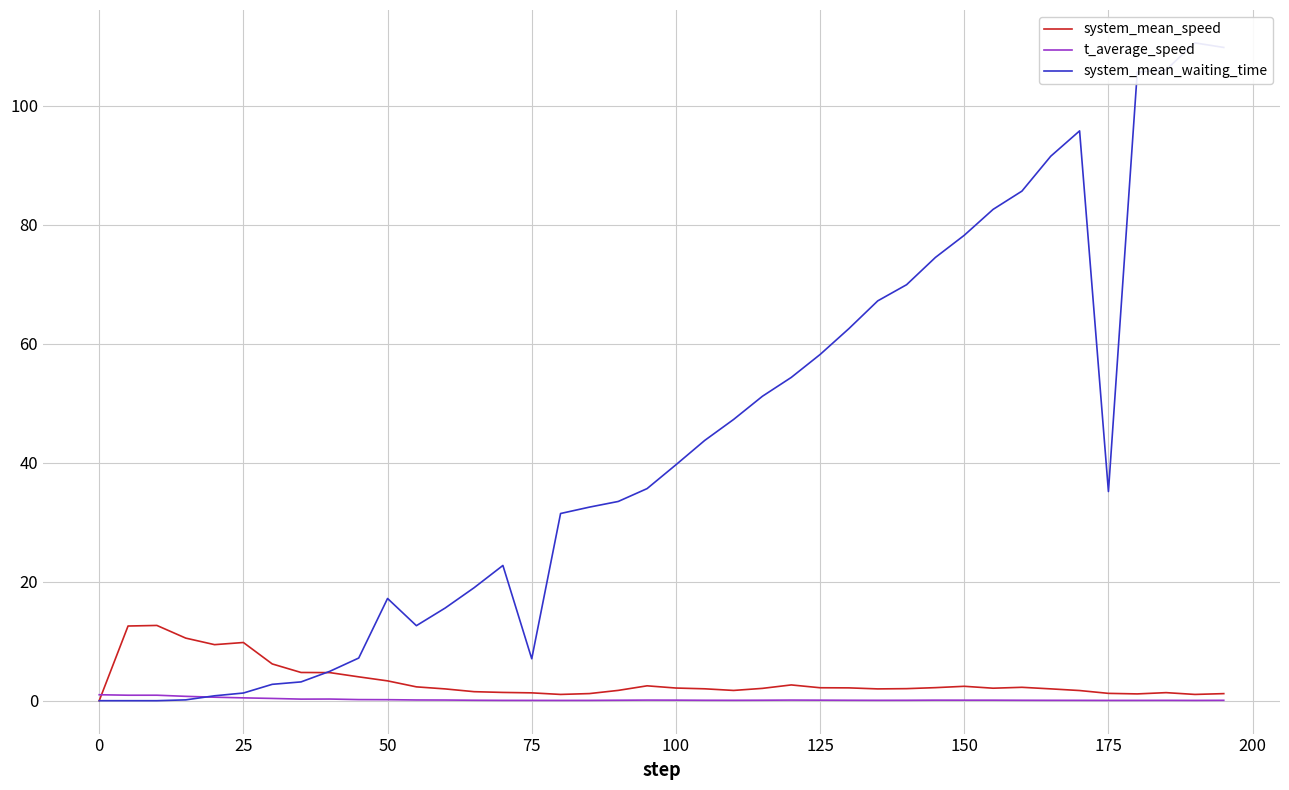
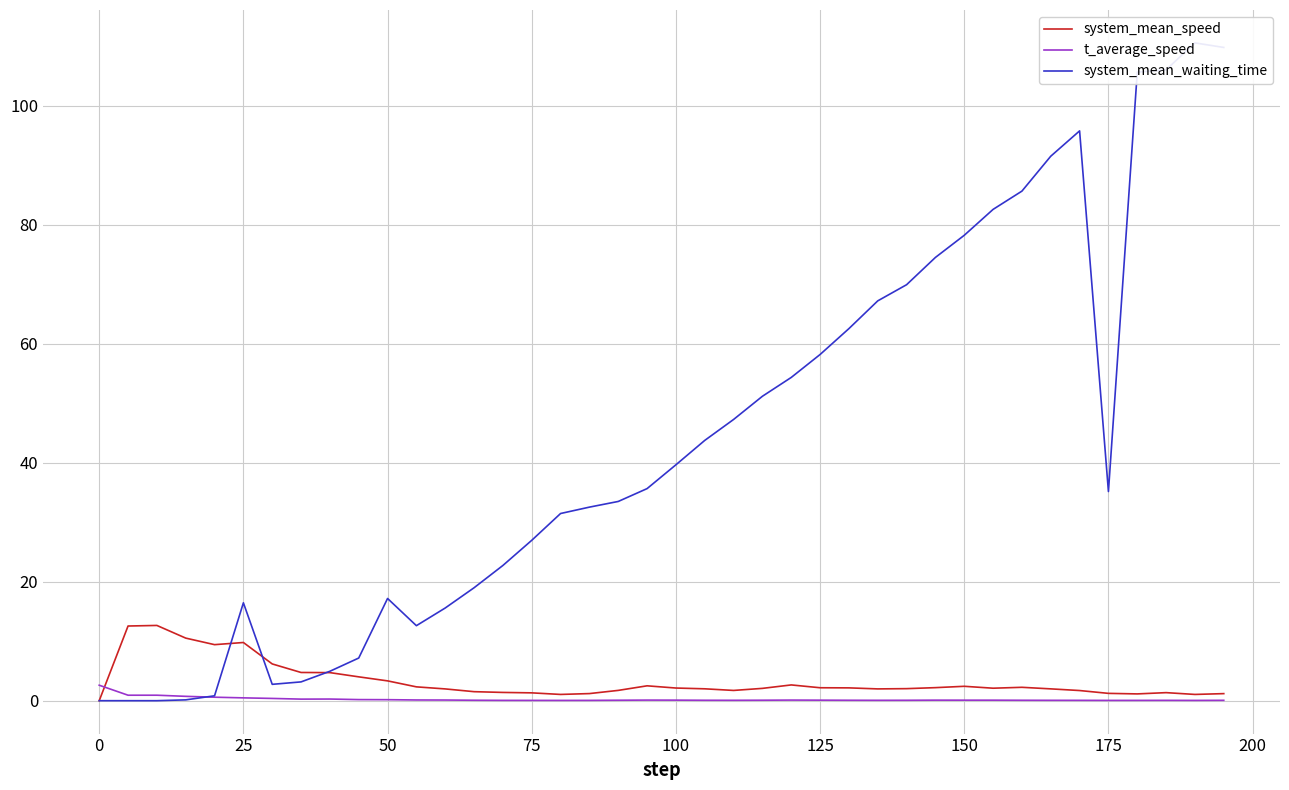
t_average_speed, 0: 1 -> 3
system_mean_waiting_time, 25: 1 -> 16
system_mean_waiting_time, 75: 7 -> 27
